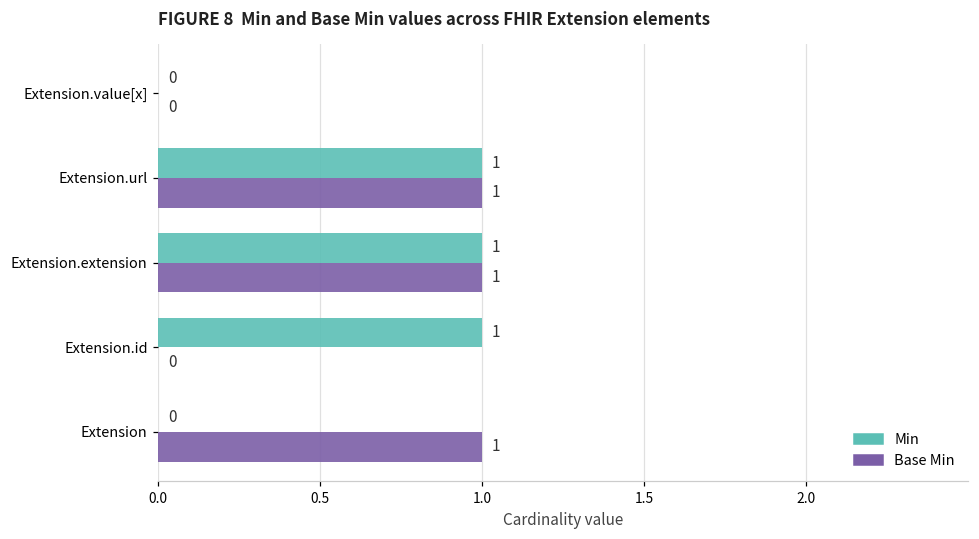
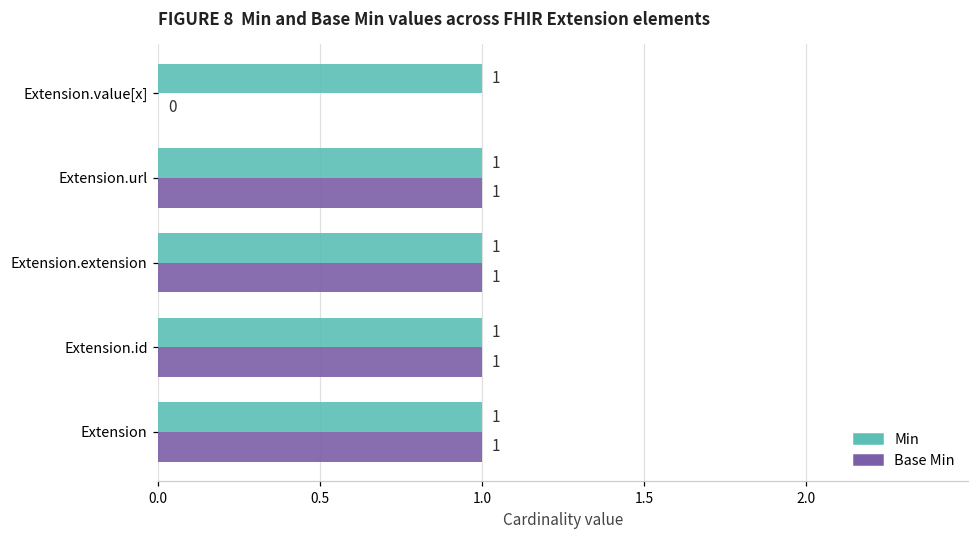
Min, Extension.value[x]: 0 -> 1
Base Min, Extension.id: 0 -> 1
Min, Extension: 0 -> 1
